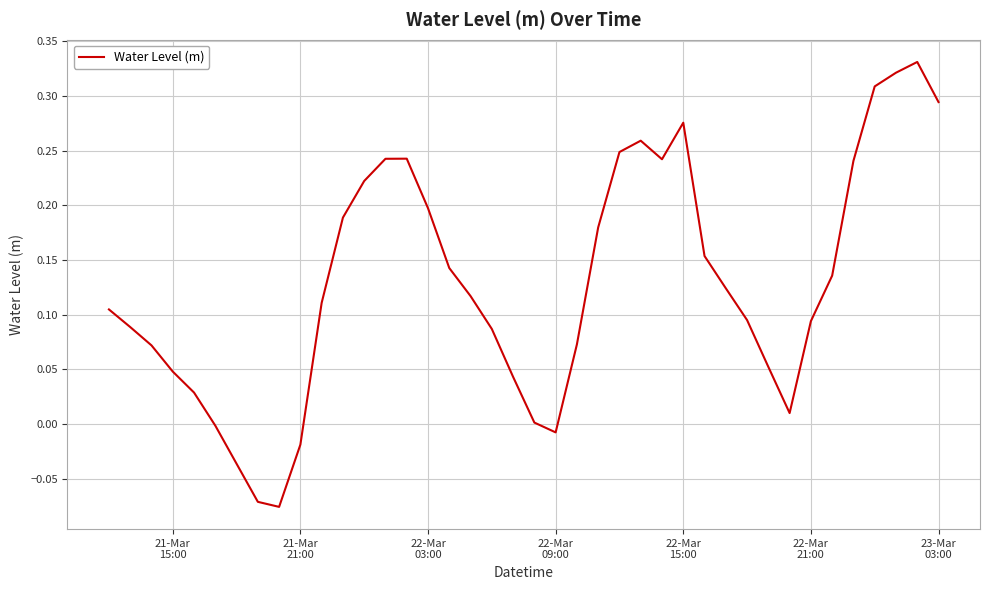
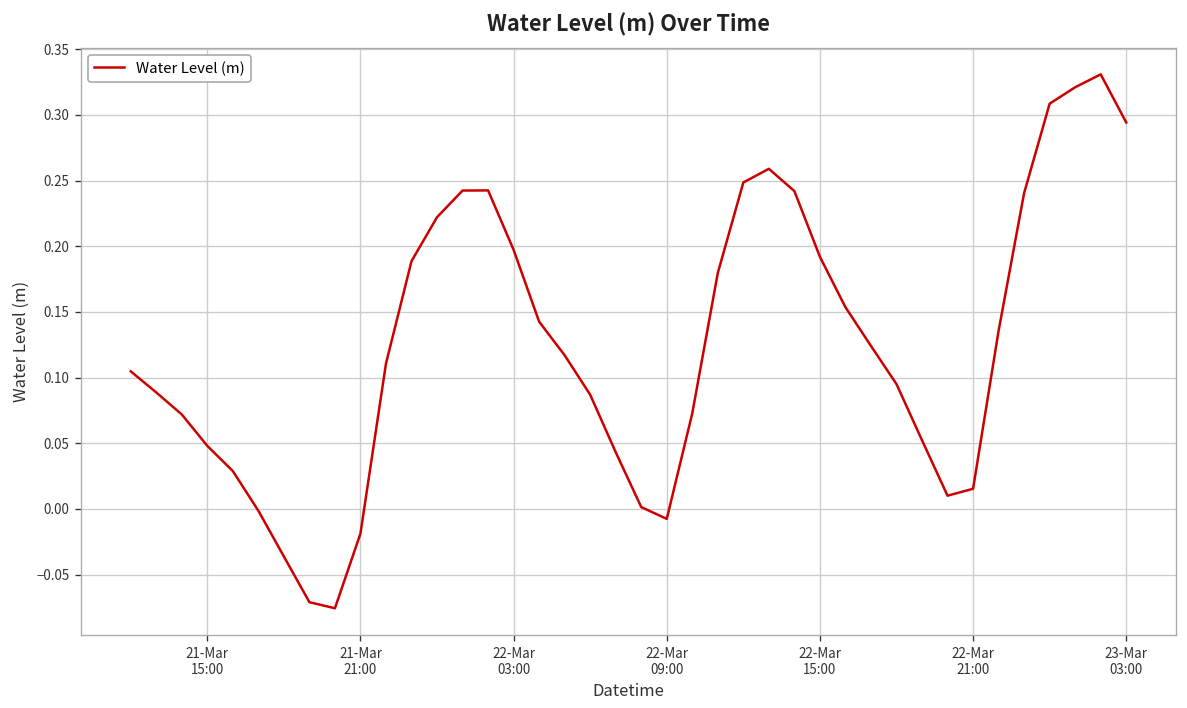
22-Mar 15:00: 0.275 -> 0.192
22-Mar 21:00: 0.094 -> 0.015
